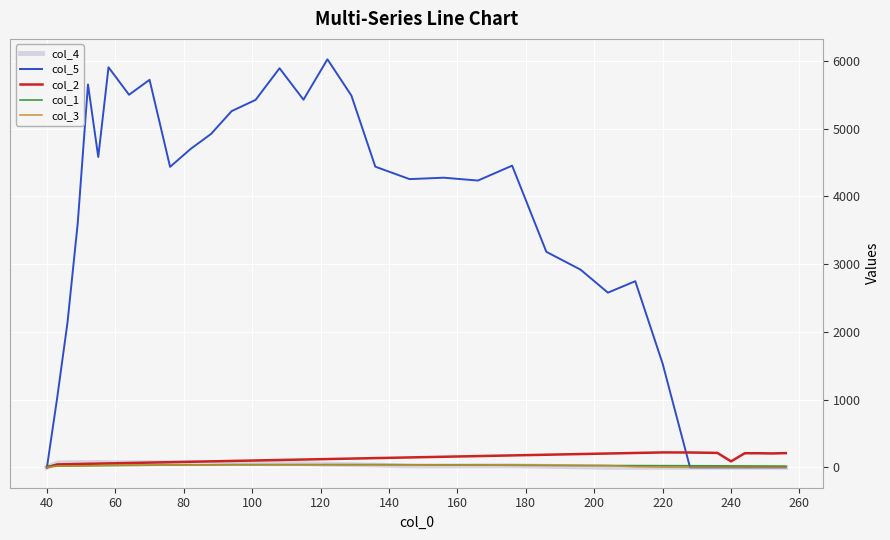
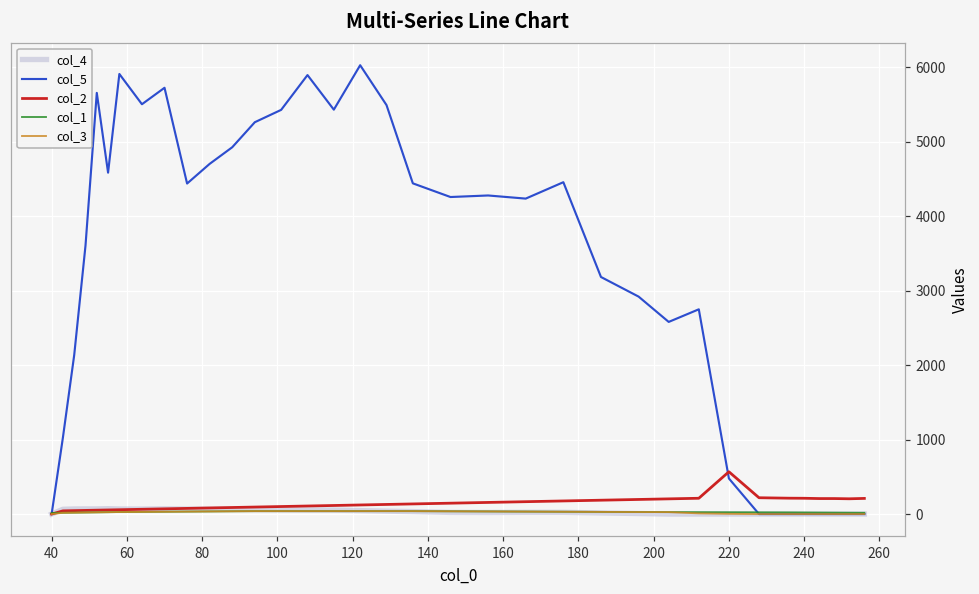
col_5, 220: 1500 -> 500
col_2, 220: 200 -> 600
col_2, 240: 100 -> 200
